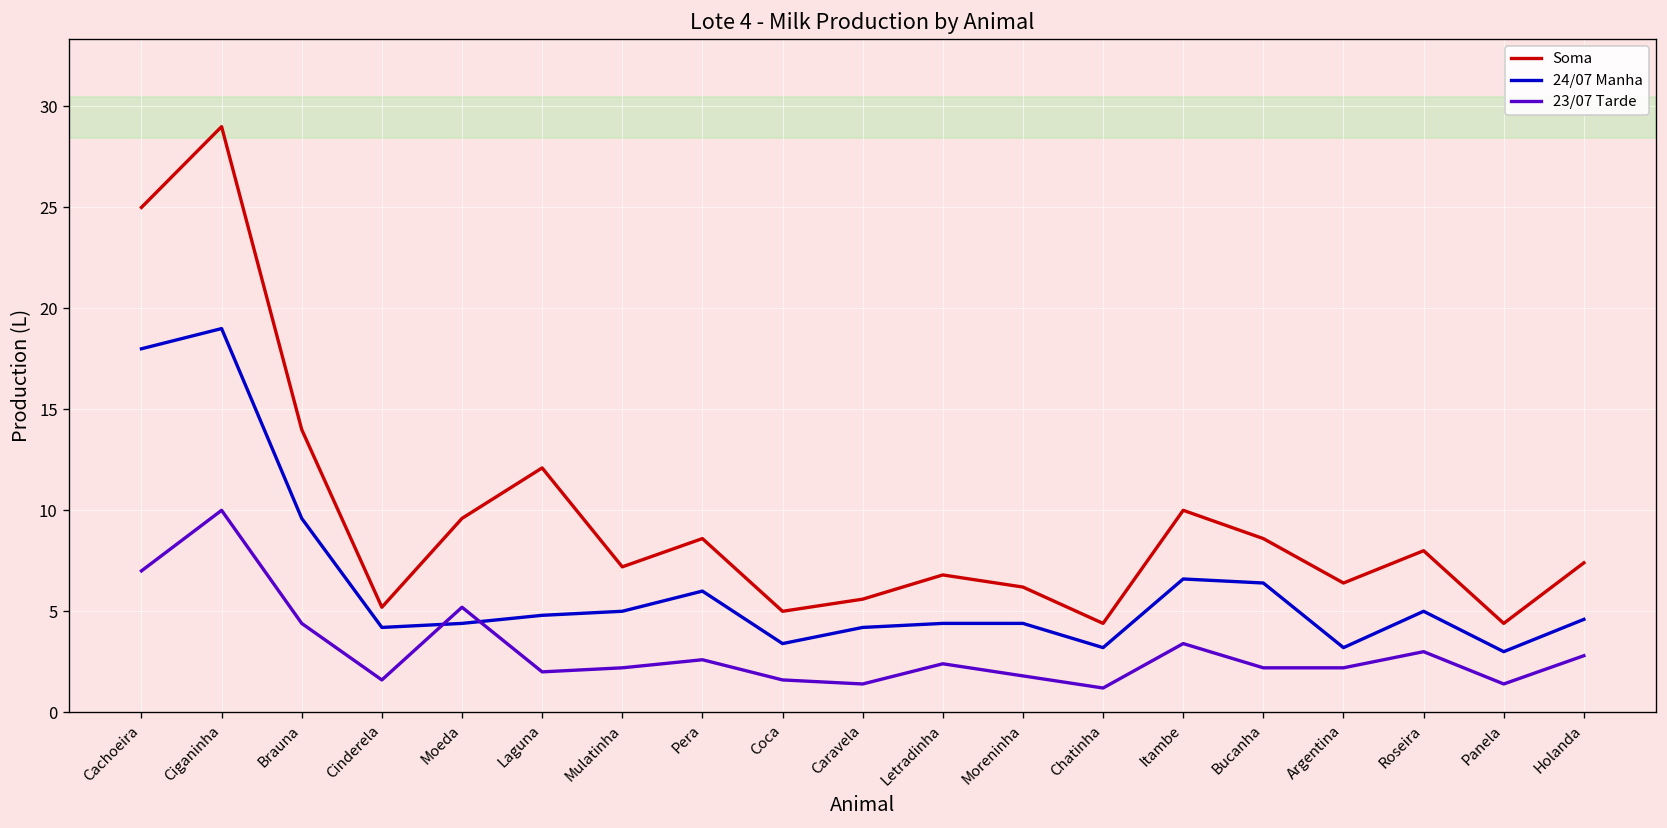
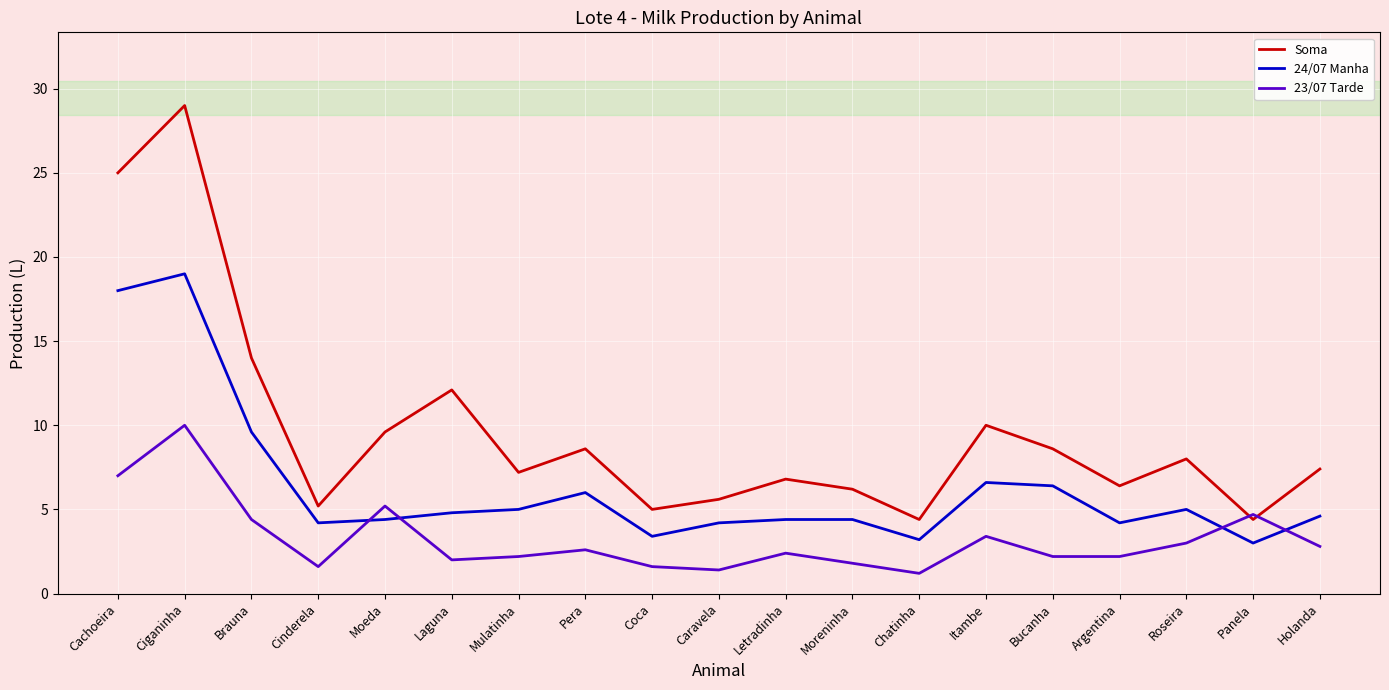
24/07 Manha, Argentina: 3.2 -> 4.2
23/07 Tarde, Panela: 1.4 -> 4.7
